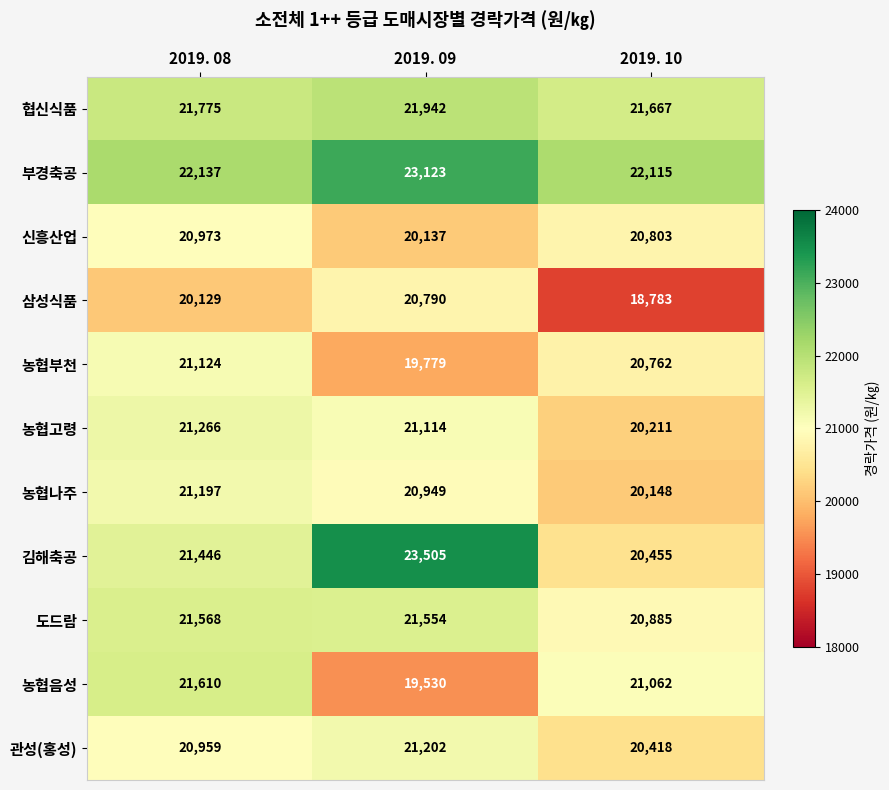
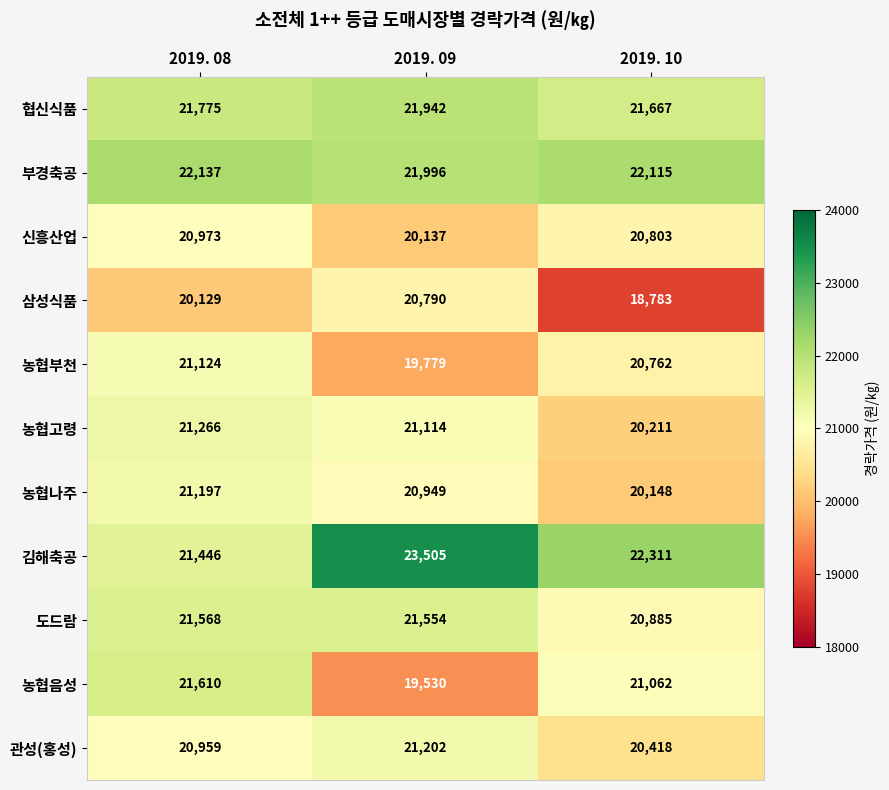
부경축공, 2019. 09: 23,123 -> 21,996
김해축공, 2019. 10: 20,455 -> 22,311
